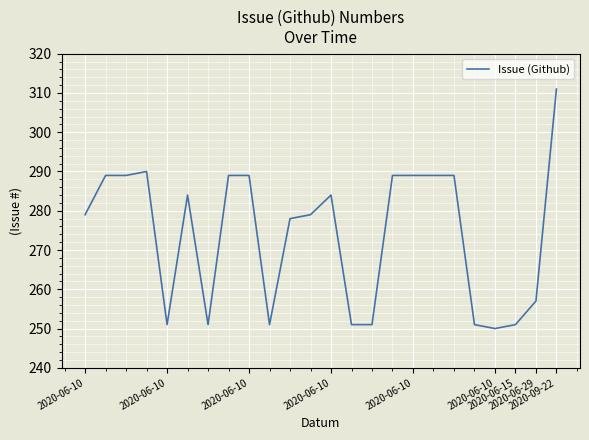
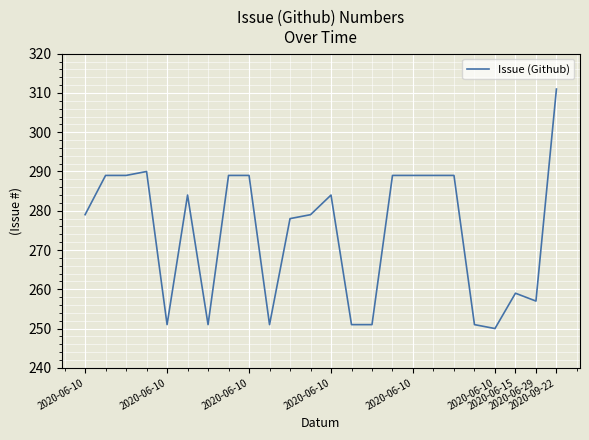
2020-06-15: 251 -> 259
